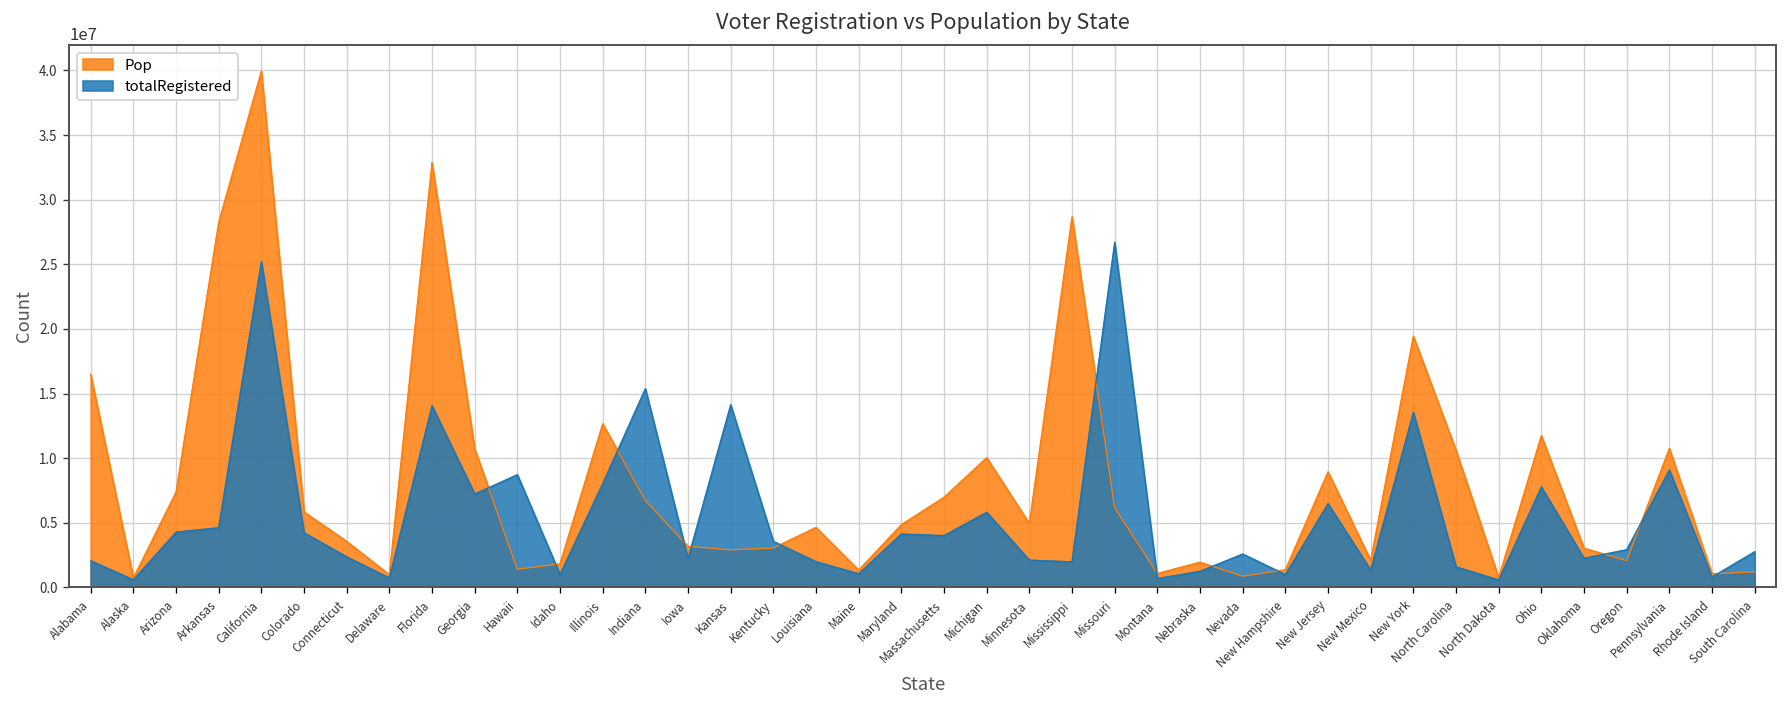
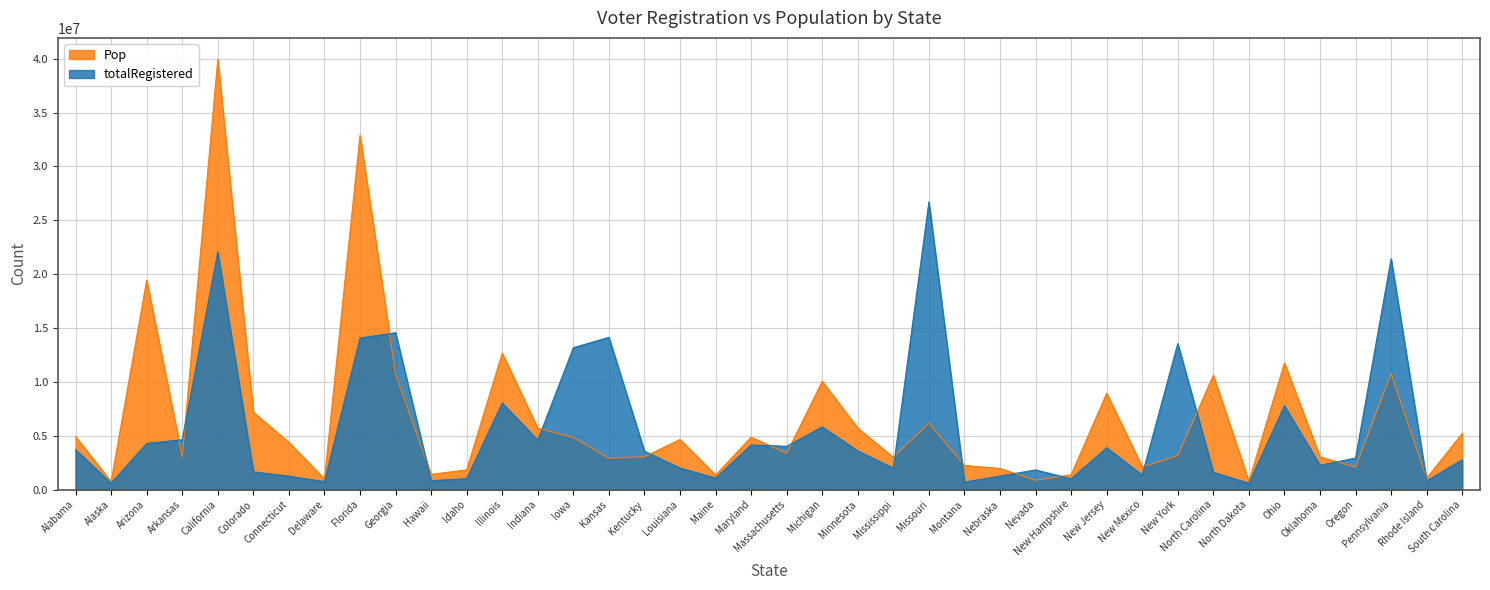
Pop, Alabama: 16500000 -> 4900000
totalRegistered, Alabama: 2100000 -> 3700000
Pop, Arizona: 7400000 -> 19400000
Pop, Arkansas: 28200000 -> 3000000
totalRegistered, California: 25200000 -> 22000000
Pop, Colorado: 5800000 -> 7200000
totalRegistered, Colorado: 4200000 -> 1600000
Pop, Connecticut: 3600000 -> 4400000
totalRegistered, Connecticut: 2400000 -> 1200000
totalRegistered, Georgia: 7200000 -> 14600000
totalRegistered, Hawaii: 8700000 -> 800000
Pop, Indiana: 6700000 -> 5700000
totalRegistered, Indiana: 15400000 -> 4600000
Pop, Iowa: 3200000 -> 4800000
totalRegistered, Iowa: 2200000 -> 13200000
Pop, Massachusetts: 7000000 -> 3400000
Pop, Minnesota: 4900000 -> 5700000
totalRegistered, Minnesota: 2100000 -> 3600000
Pop, Mississippi: 28700000 -> 3000000
Pop, Montana: 1100000 -> 2200000
totalRegistered, Nevada: 2600000 -> 1800000
totalRegistered, New Jersey: 6500000 -> 3900000
Pop, New York: 19400000 -> 3200000
totalRegistered, Pennsylvania: 9100000 -> 21400000
Pop, South Carolina: 1200000 -> 5200000
